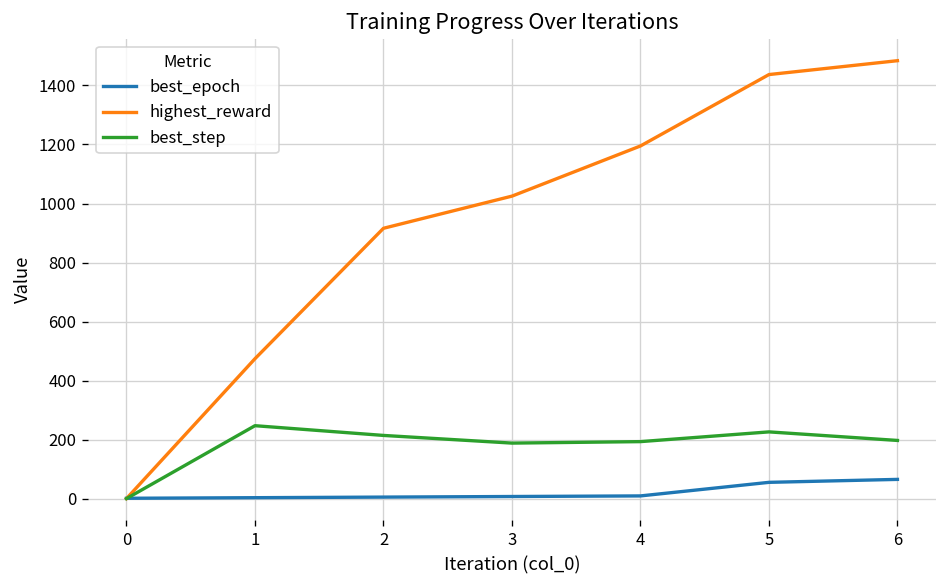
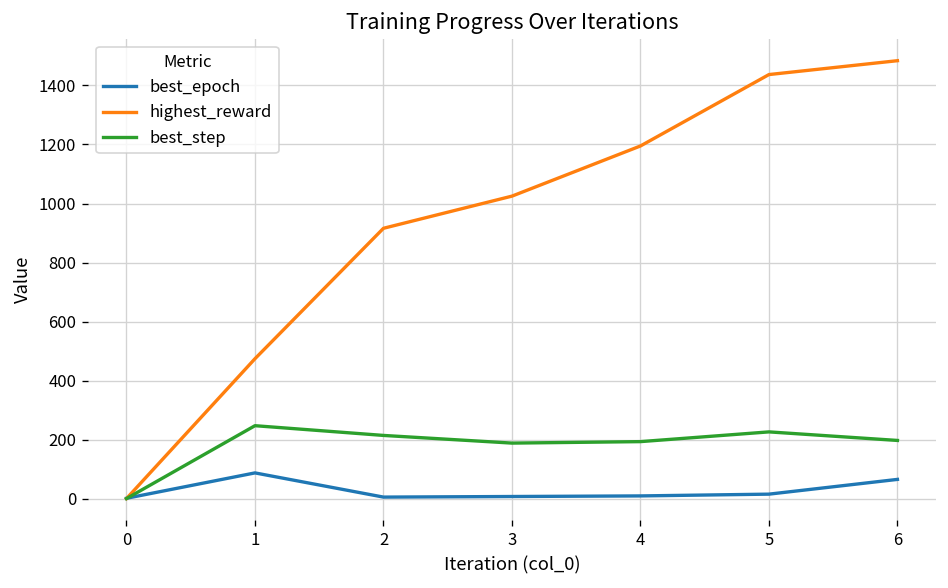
best_epoch, 1: 0 -> 90
best_epoch, 5: 60 -> 20
